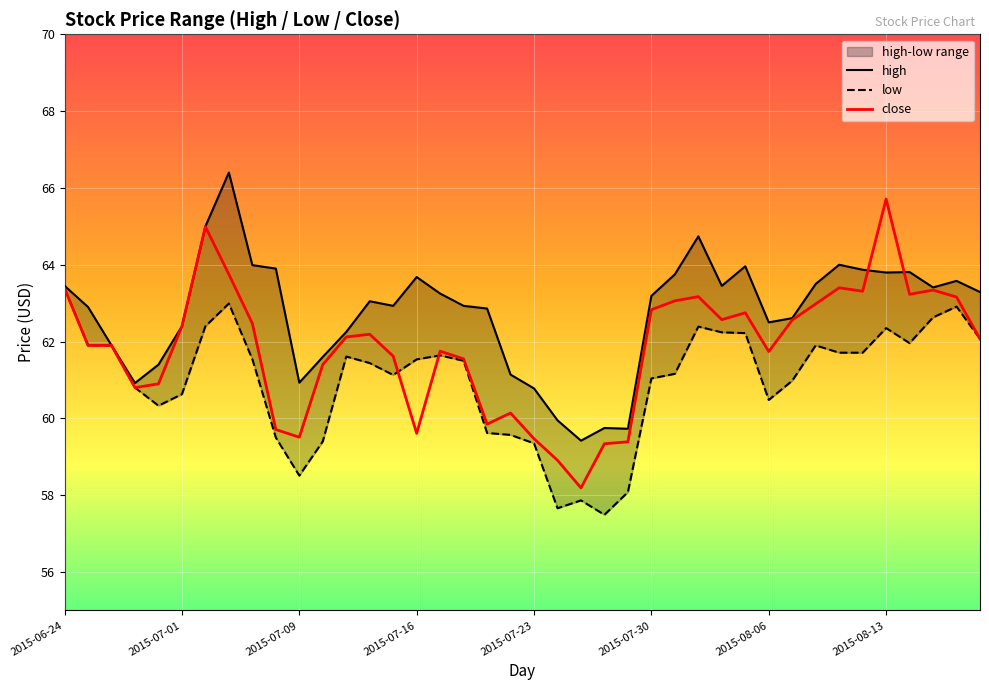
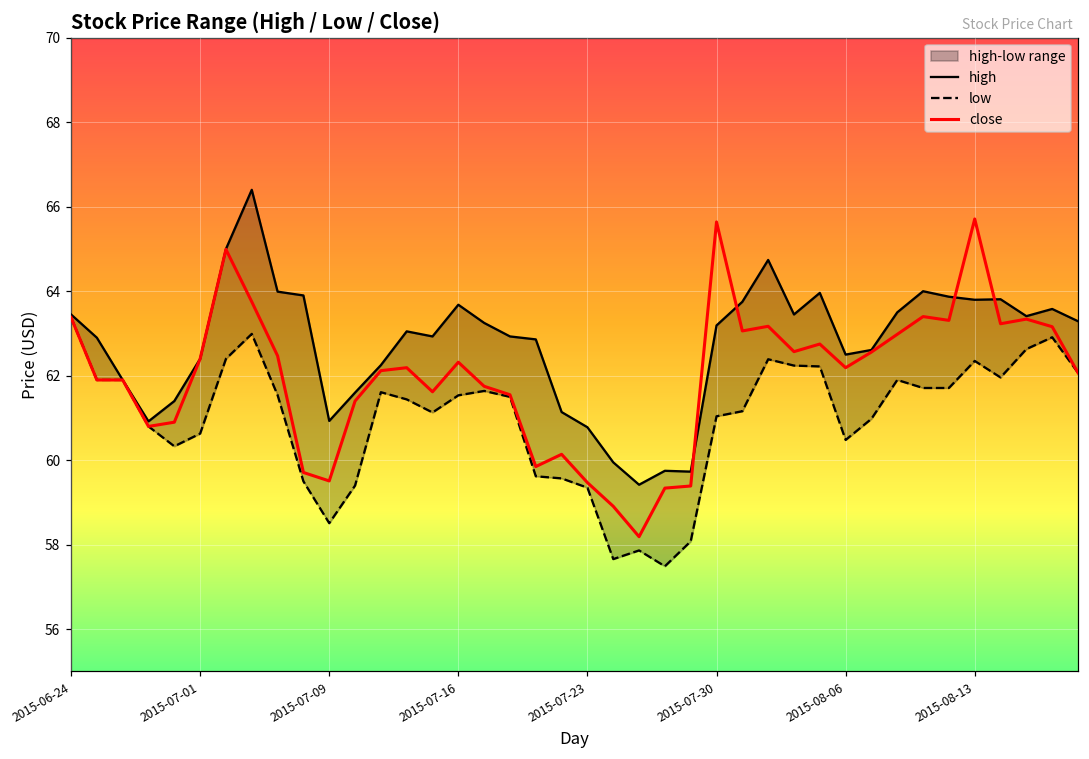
close, 2015-07-16: 59.6 -> 62.3
close, 2015-07-30: 62.8 -> 65.6
close, 2015-08-06: 61.7 -> 62.2
